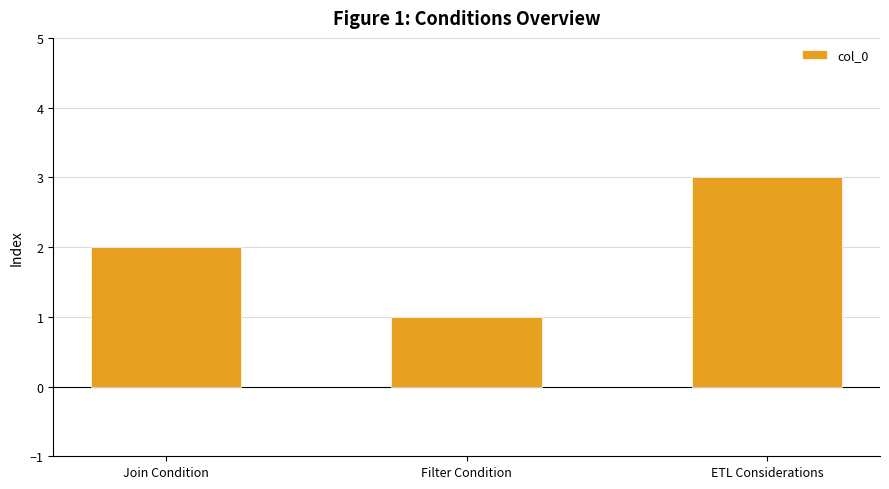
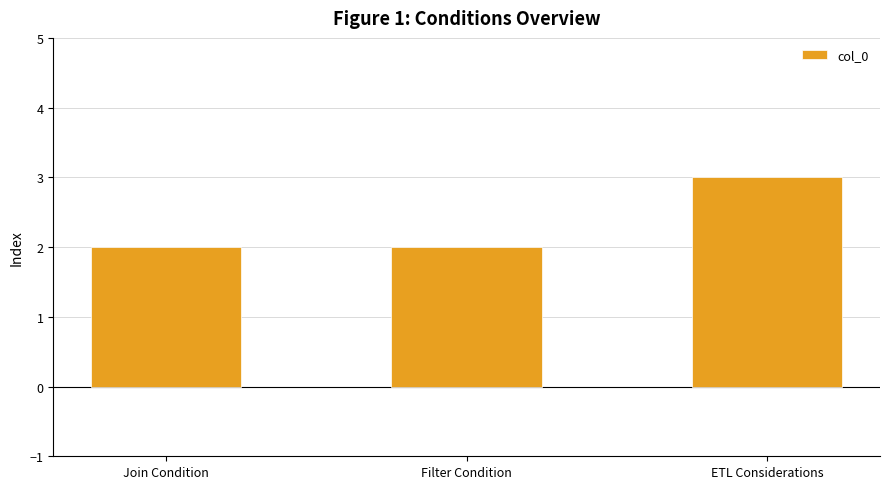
Filter Condition: 1 -> 2
